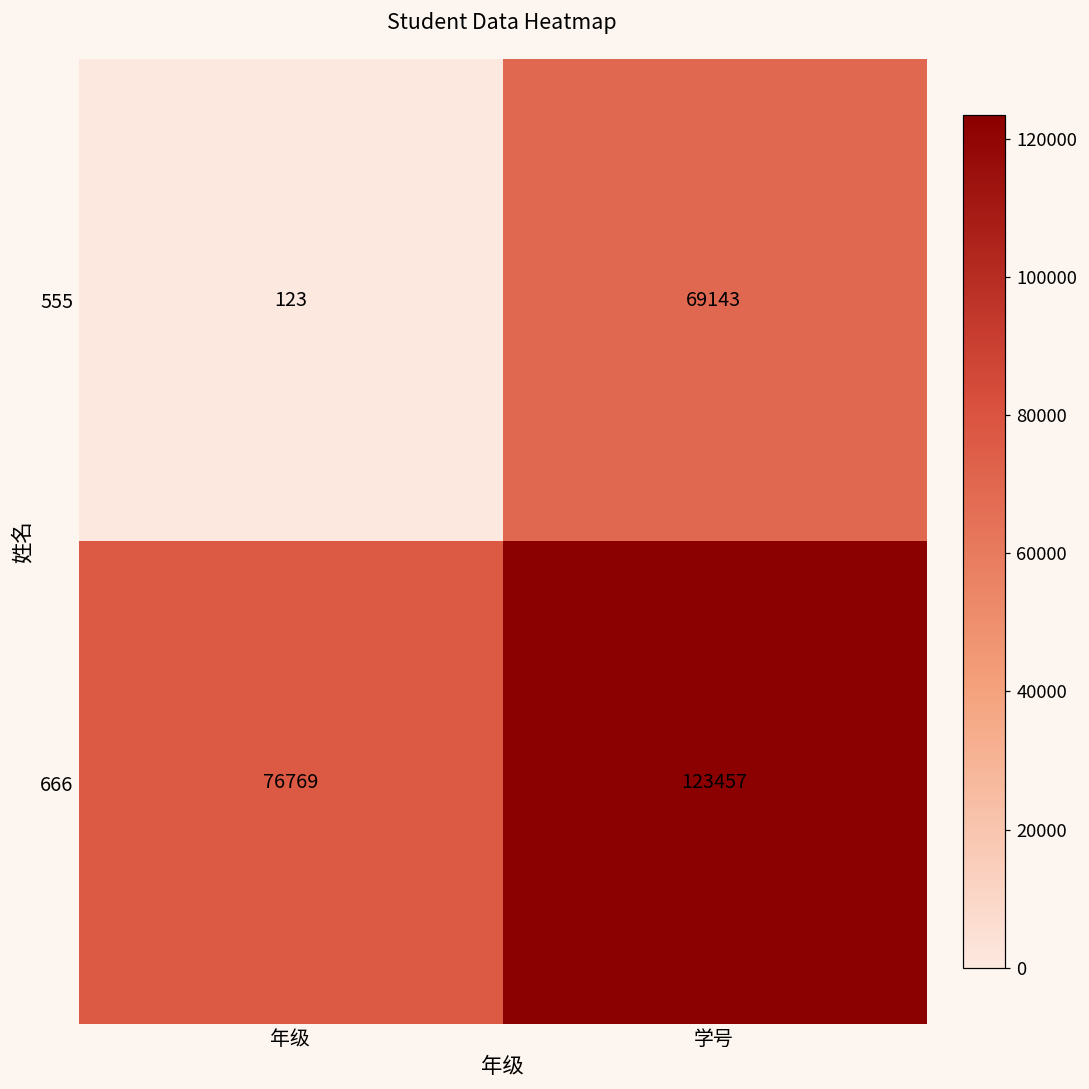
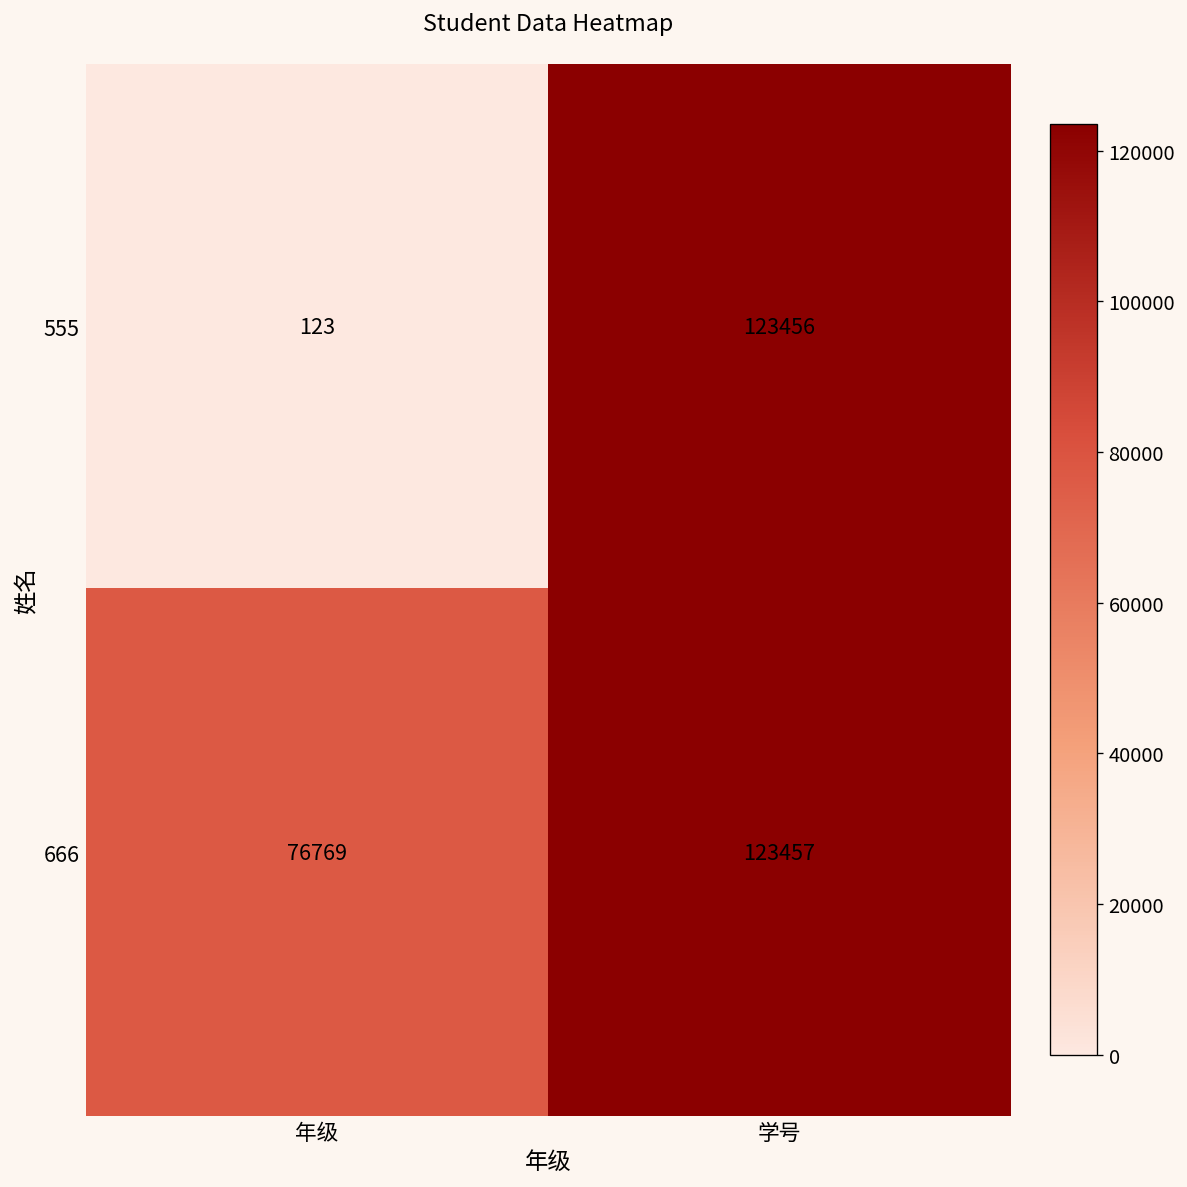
555, 学号: 69143 -> 123456
